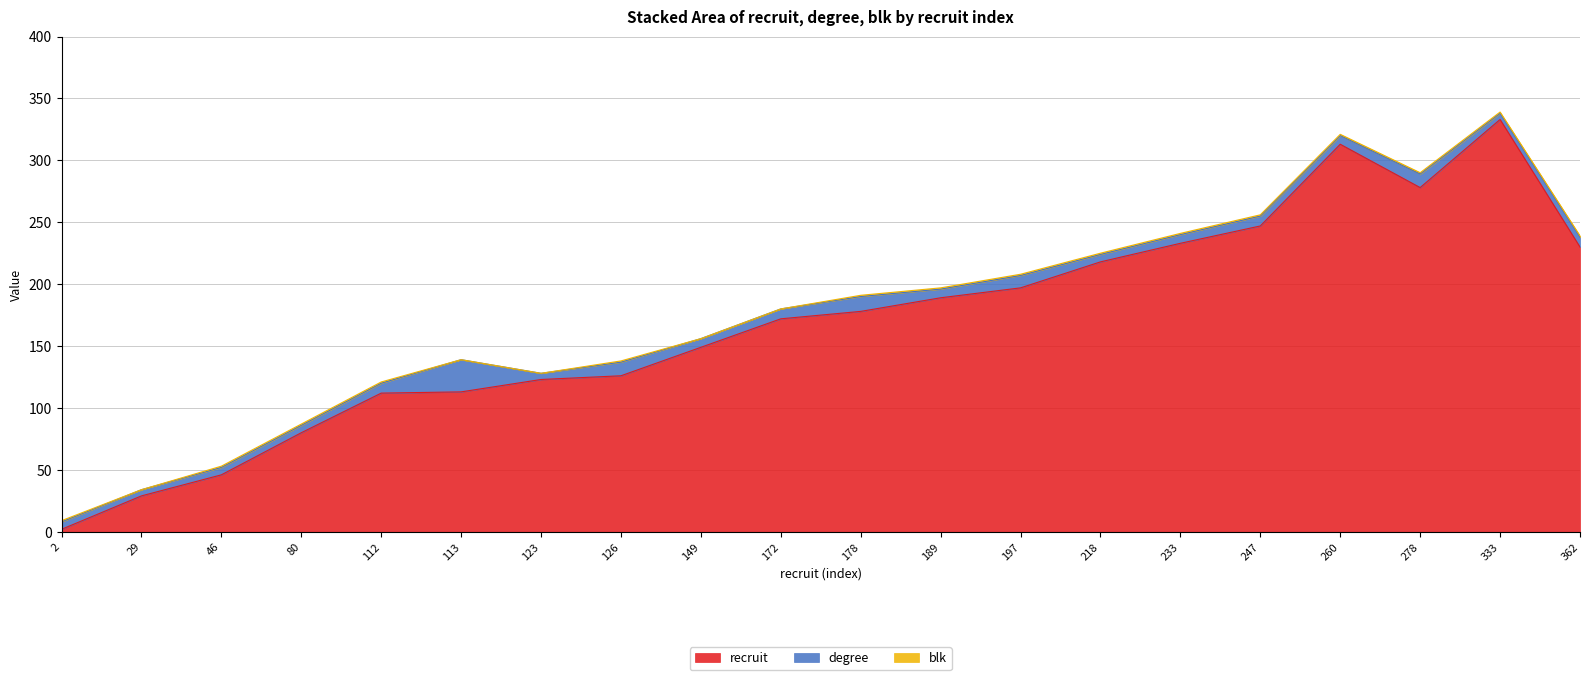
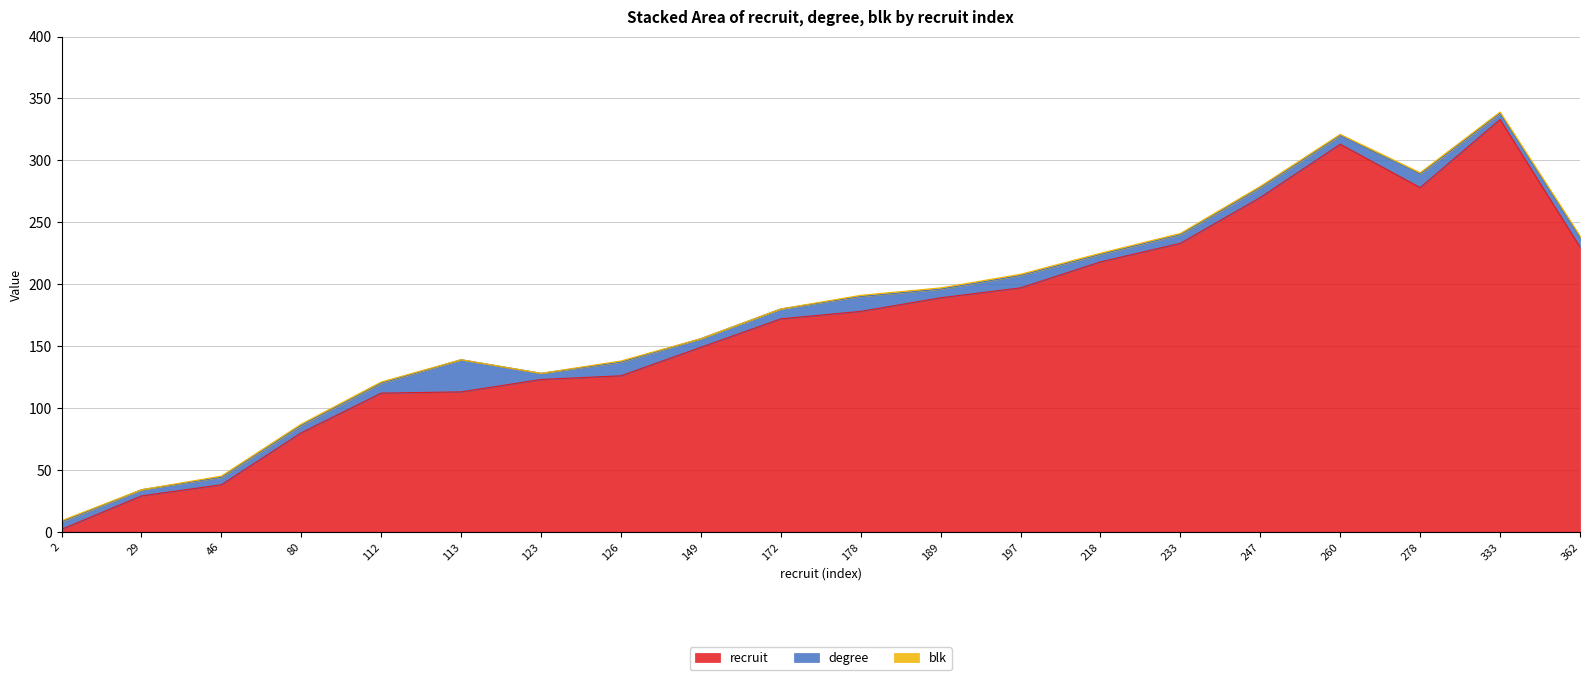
recruit, 46: 46 -> 38
recruit, 247: 247 -> 270
